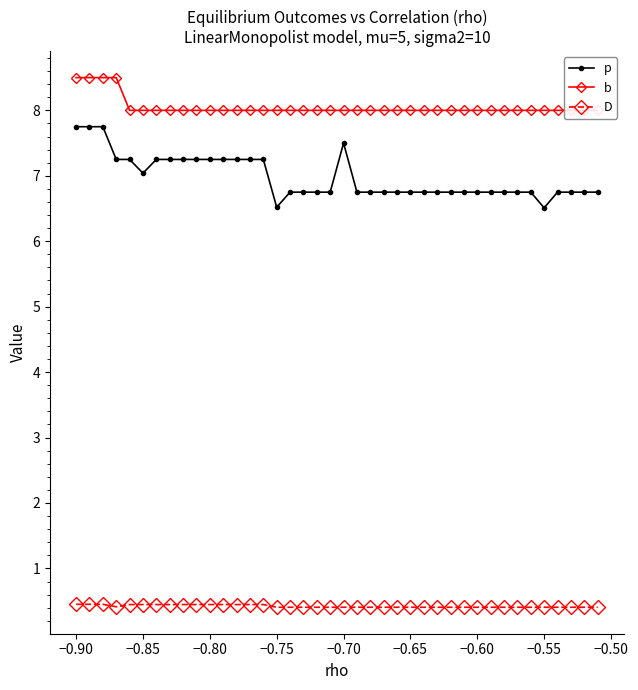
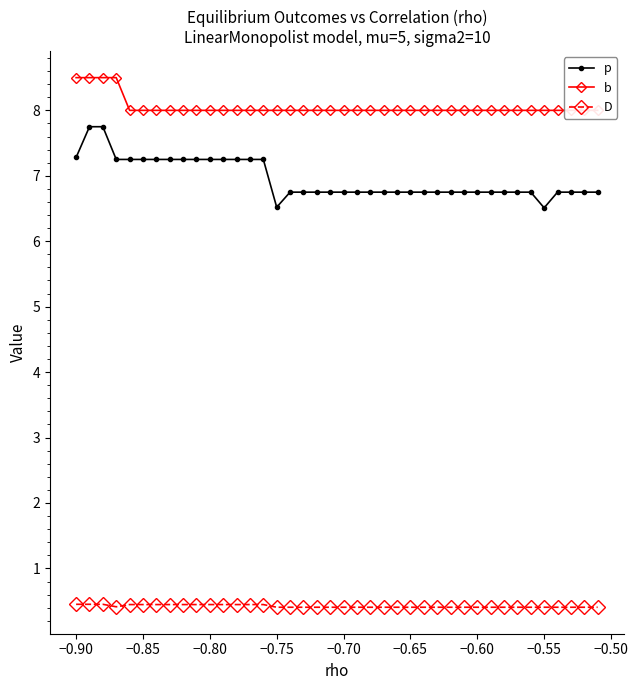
p, −0.90: 7.8 -> 7.3
p, −0.85: 7.0 -> 7.3
p, −0.70: 7.5 -> 6.8
